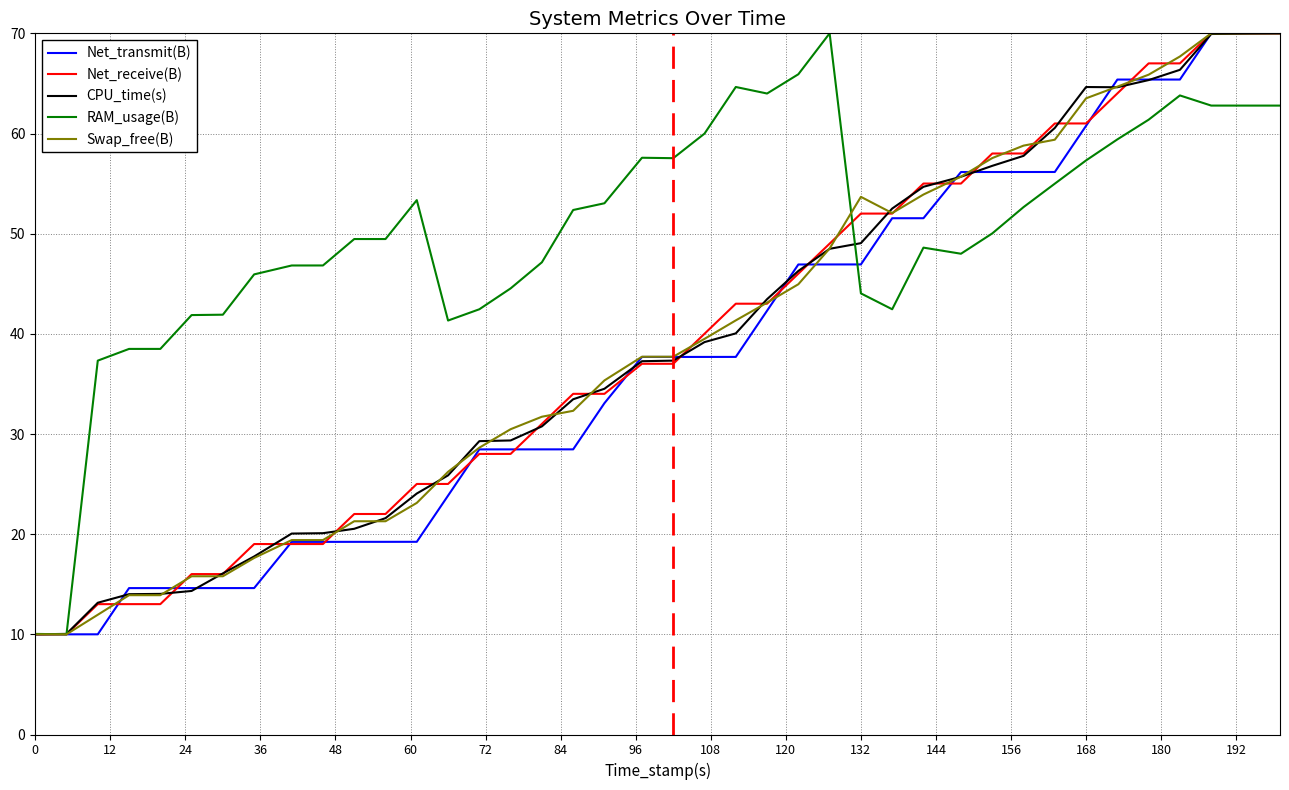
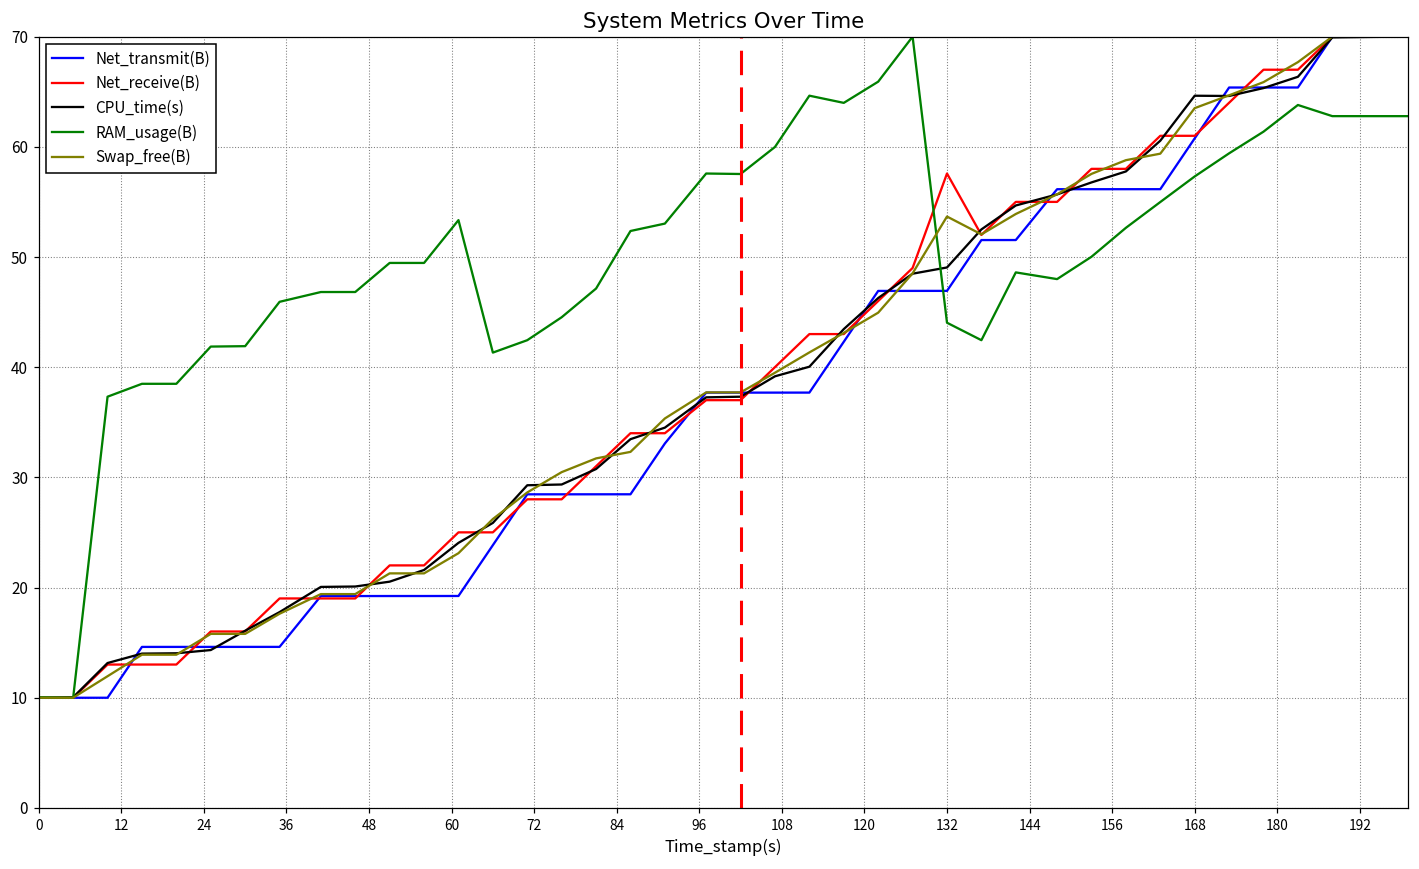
Net_receive(B), 132: 52.0 -> 57.6
